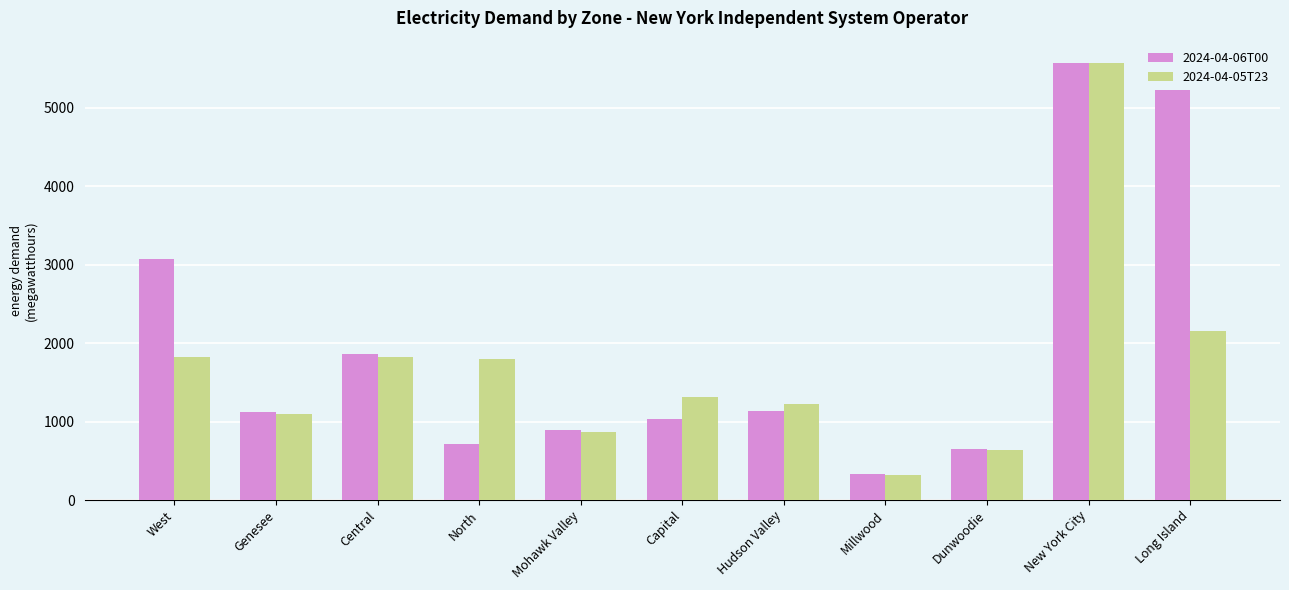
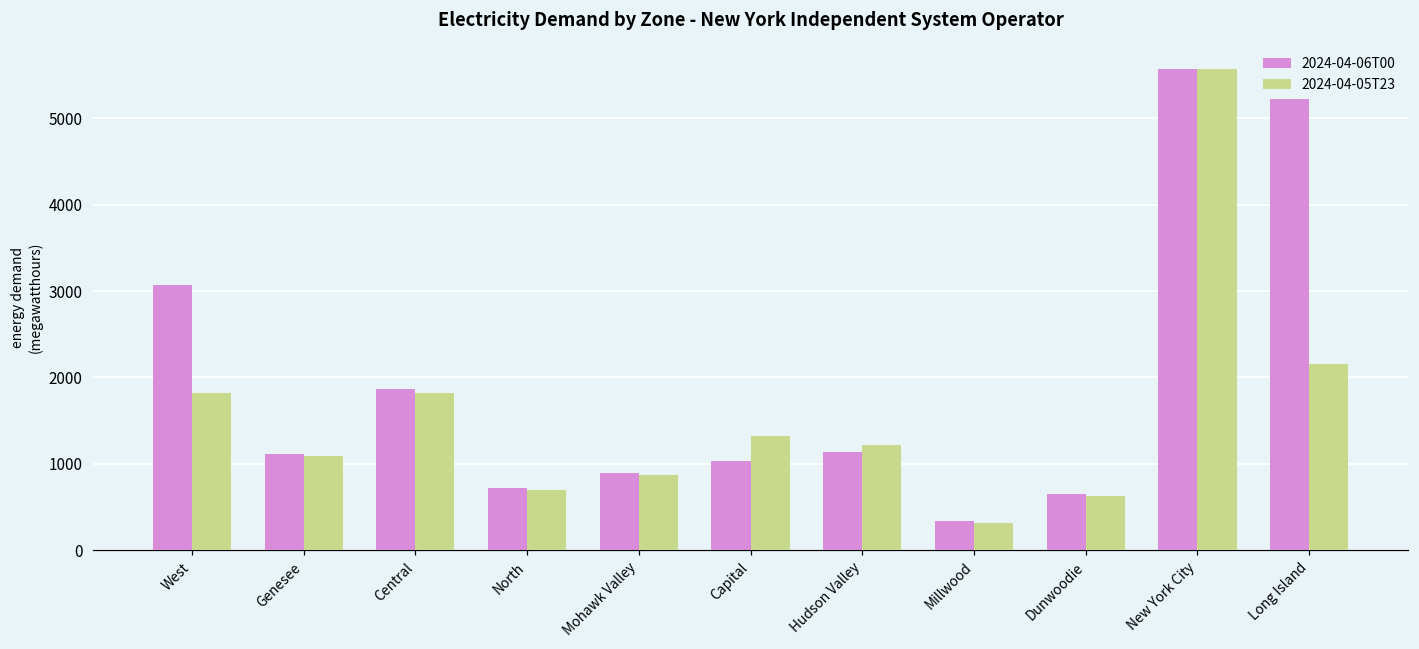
2024-04-05T23, North: 1800 -> 700
